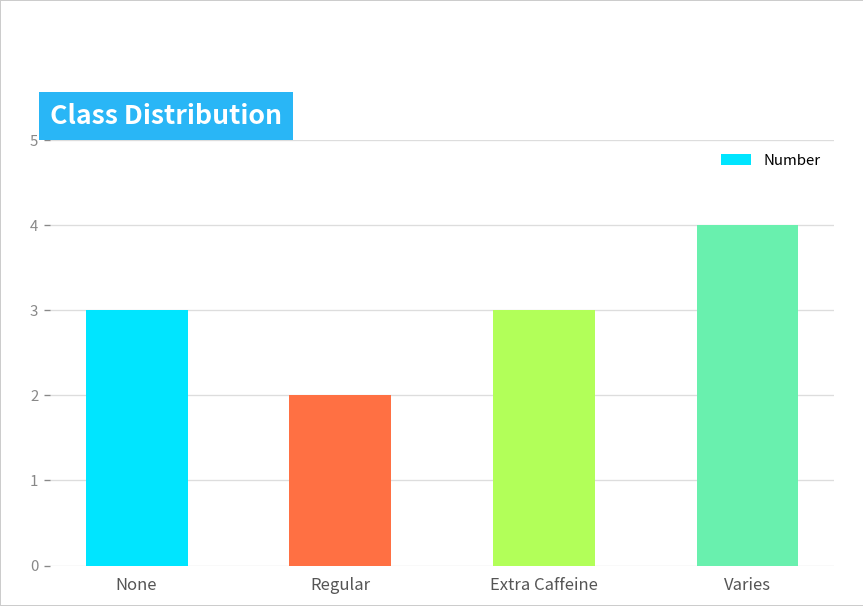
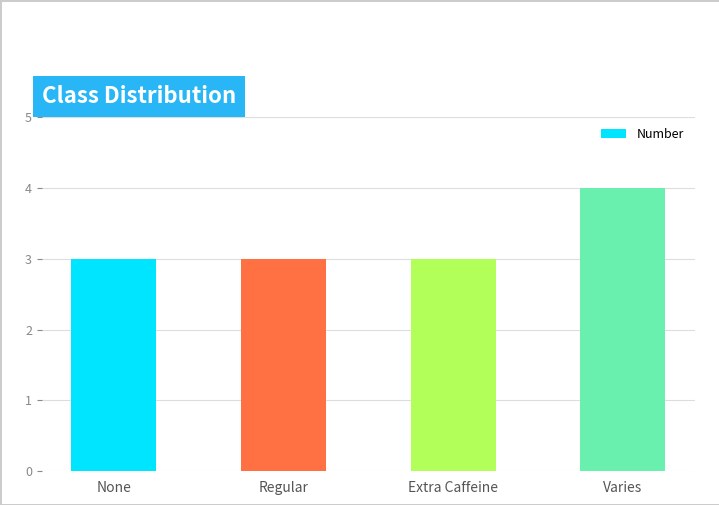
Regular: 2 -> 3
